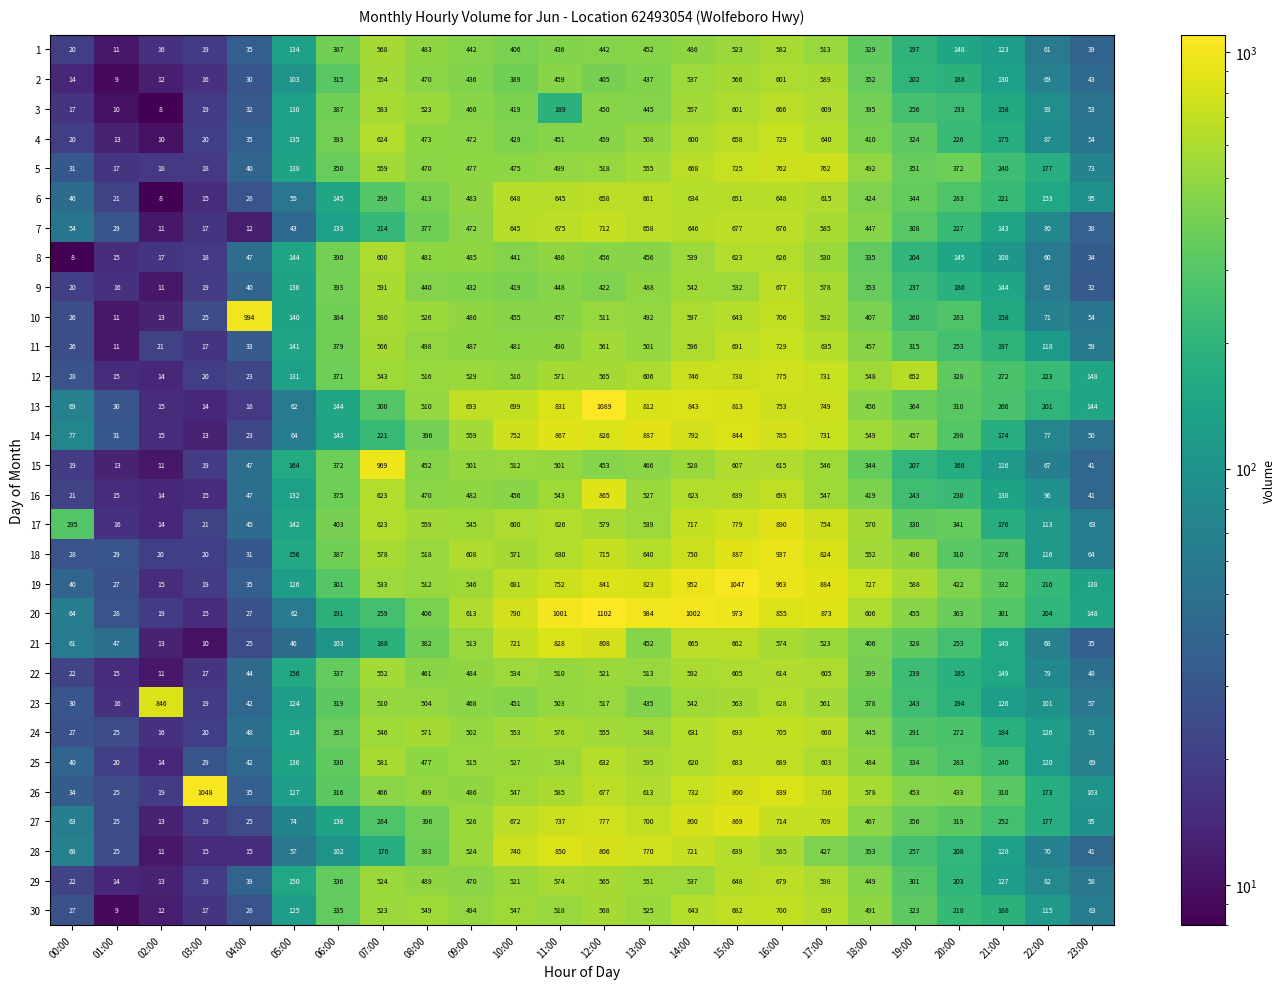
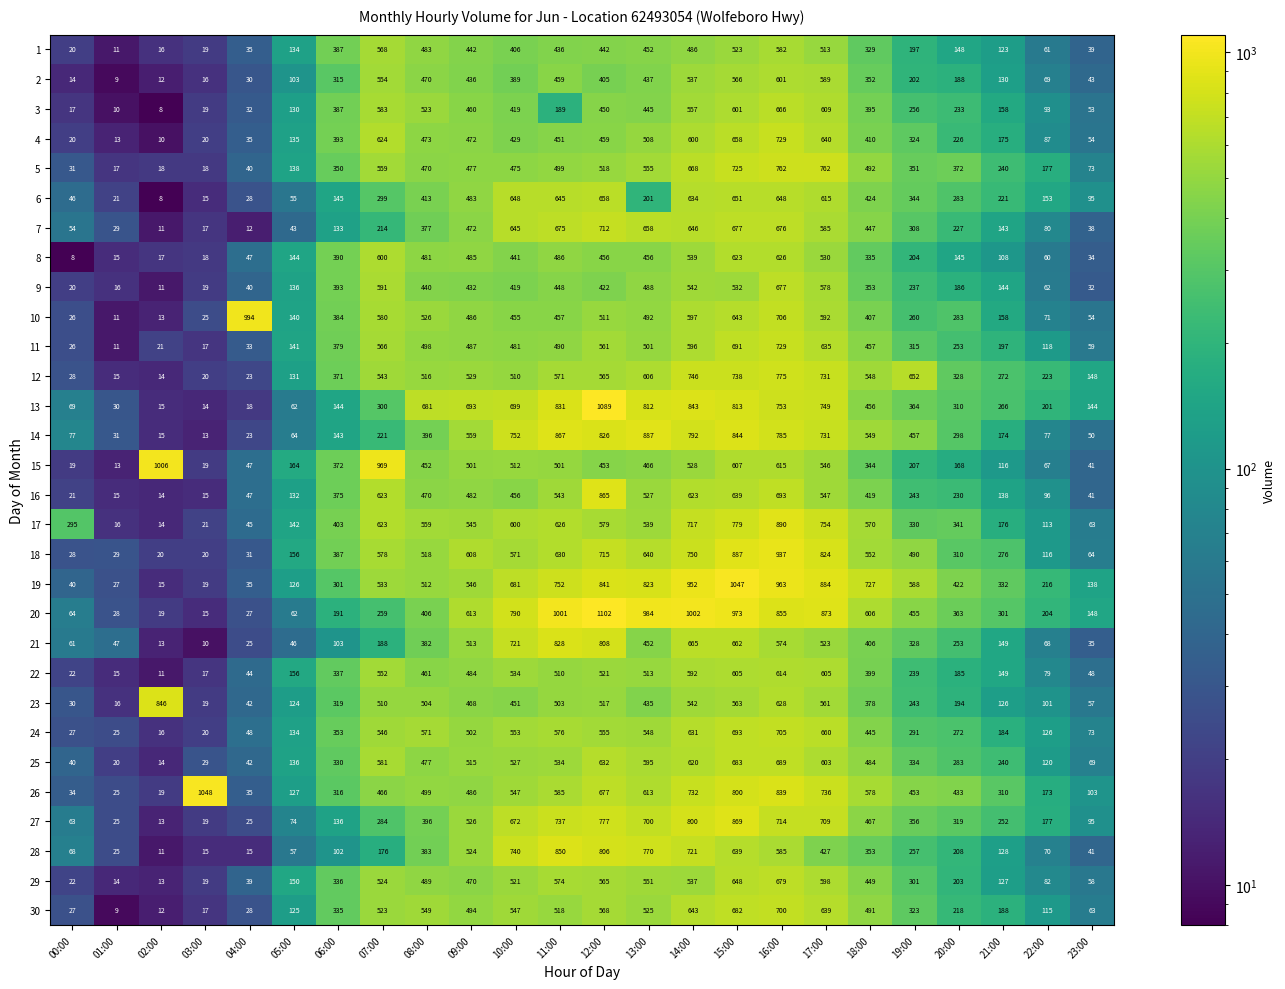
6, 13:00: 661 -> 201
13, 08:00: 510 -> 681
15, 02:00: 11 -> 1006
